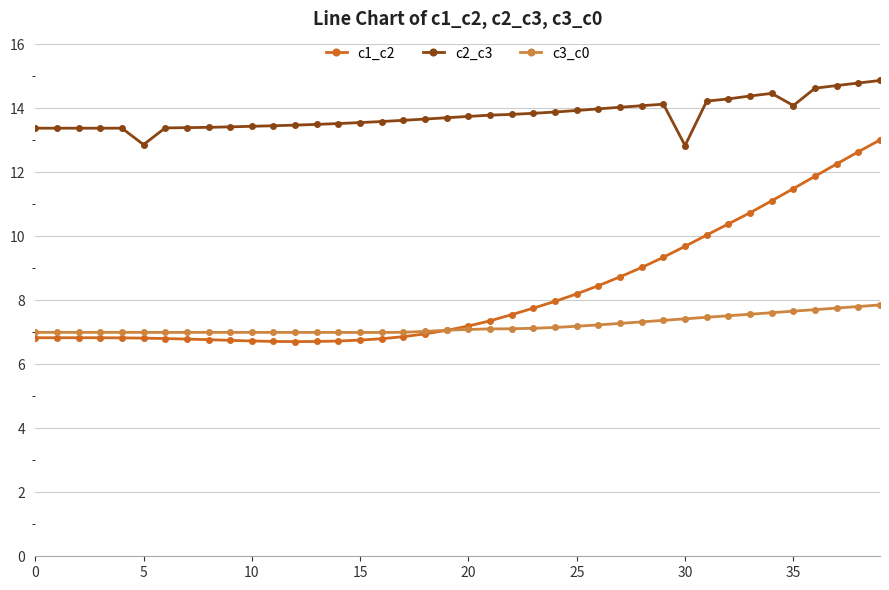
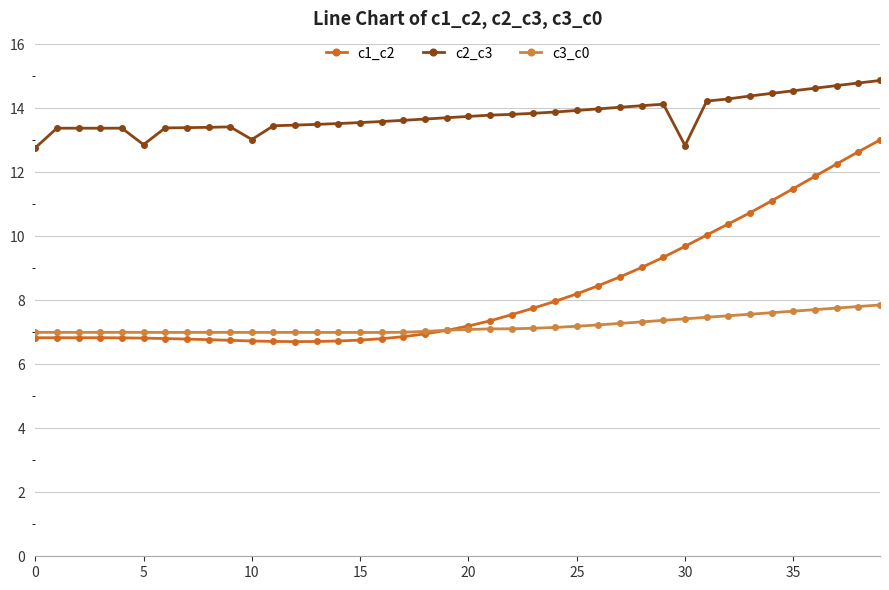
c2_c3, 0: 13.4 -> 12.8
c2_c3, 10: 13.4 -> 13.0
c2_c3, 35: 14.1 -> 14.6
